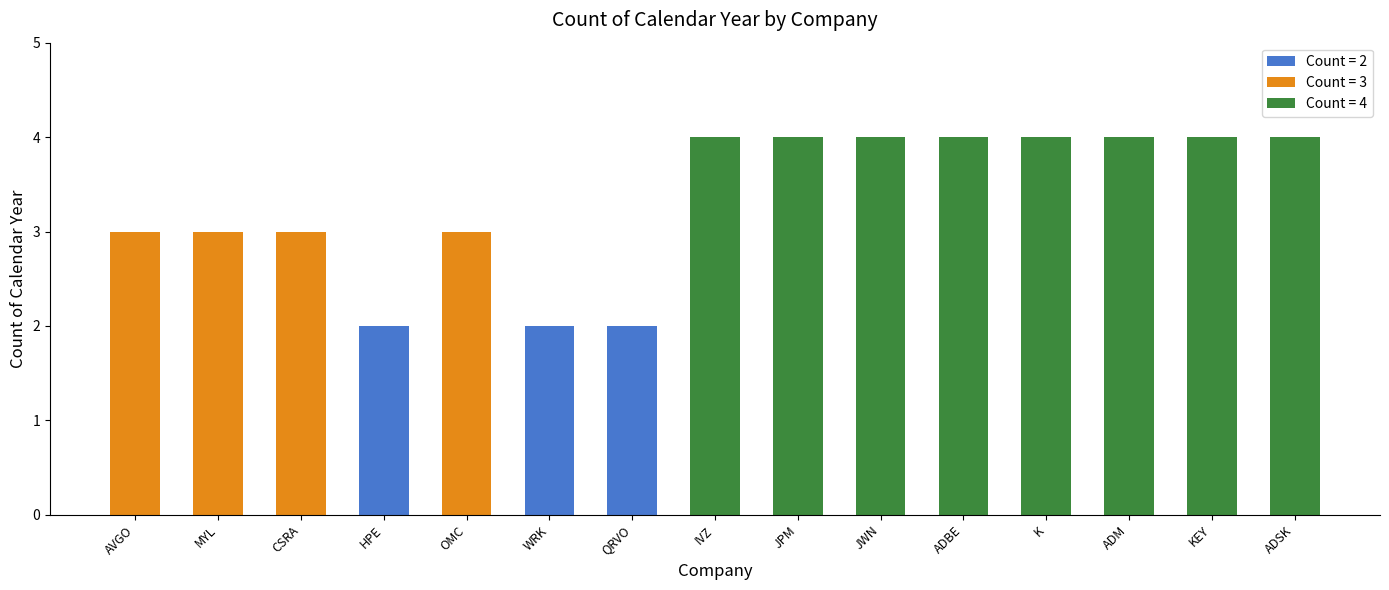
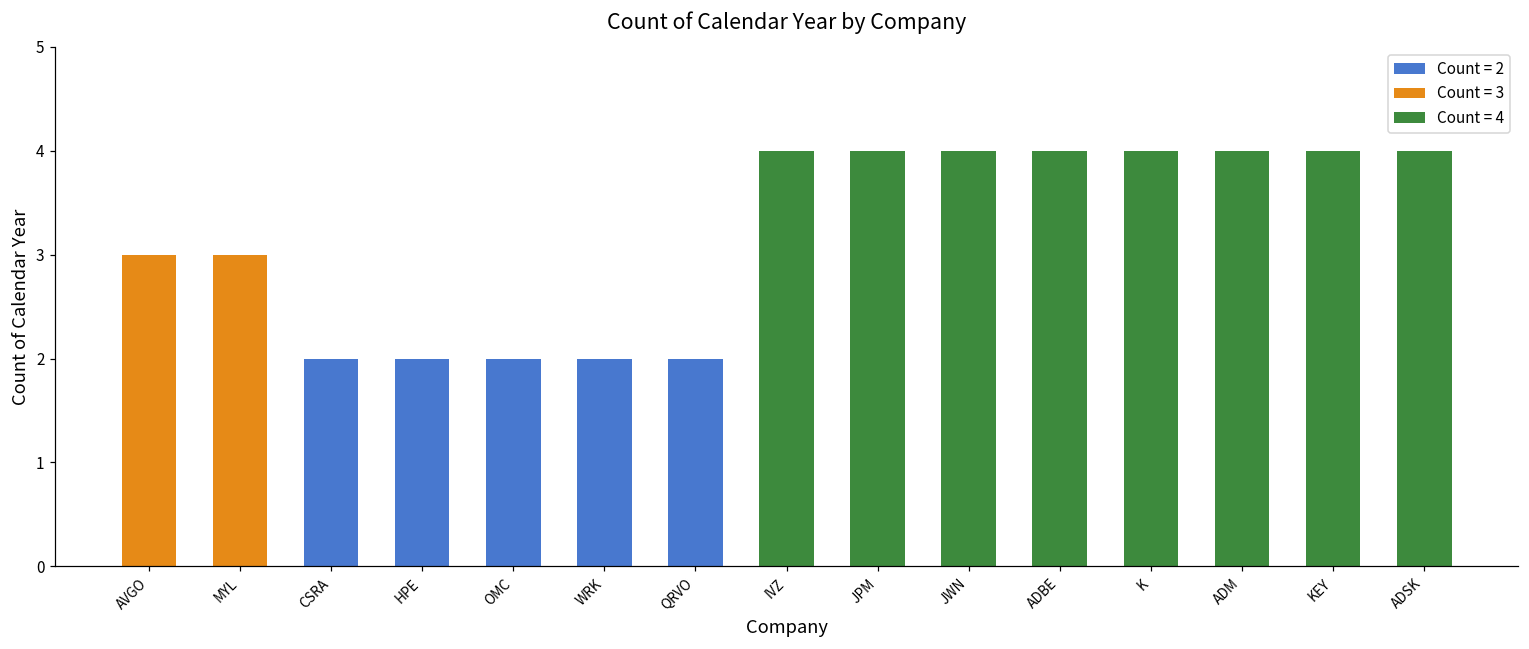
CSRA: 3 -> 2
OMC: 3 -> 2
